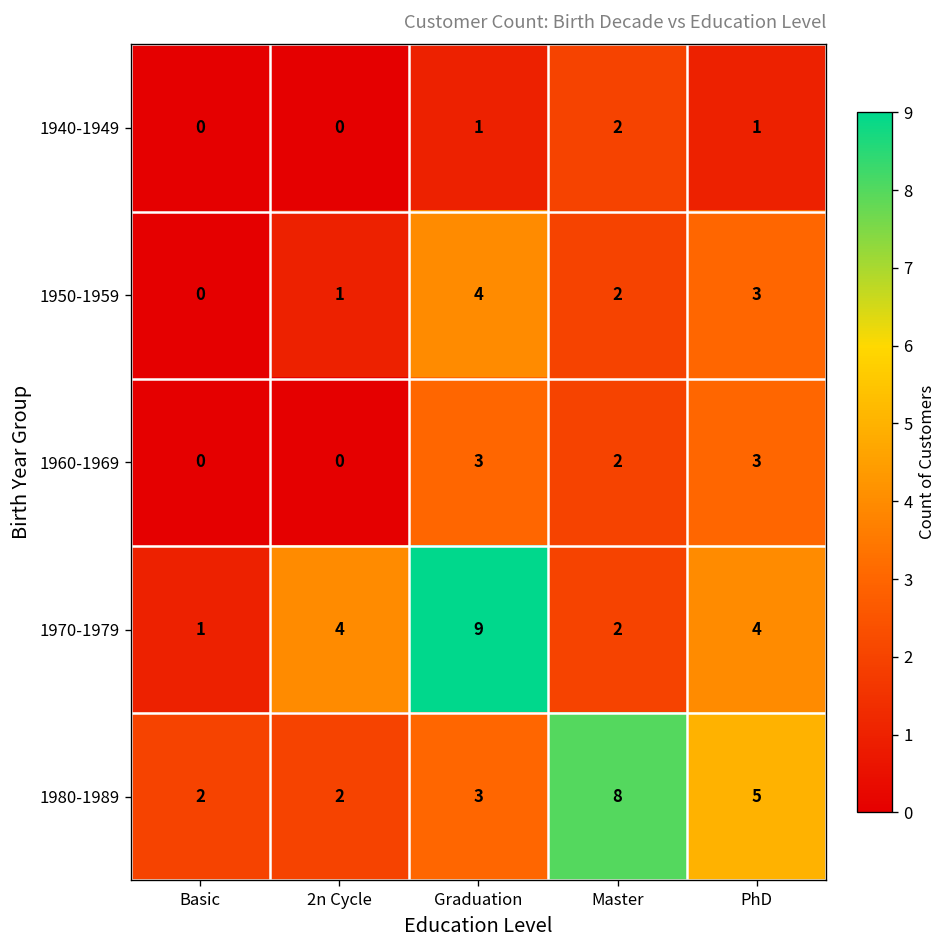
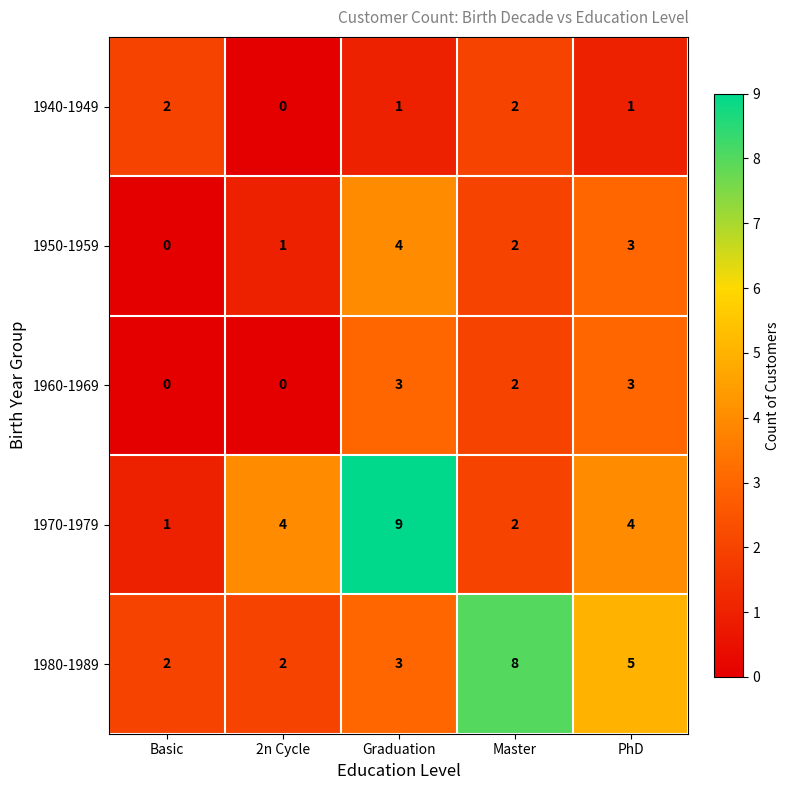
1940-1949, Basic: 0 -> 2
